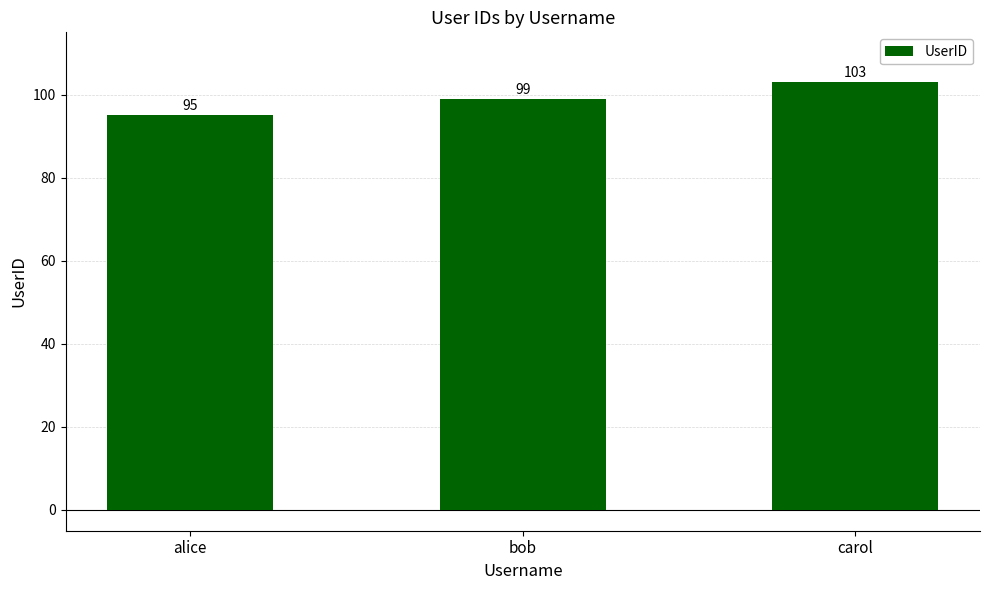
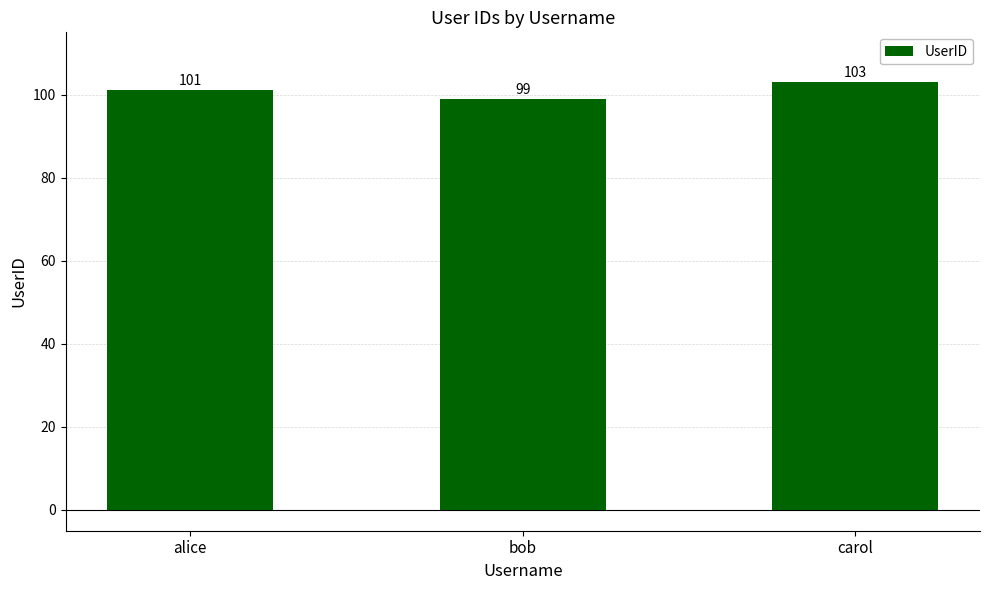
alice: 95 -> 101
